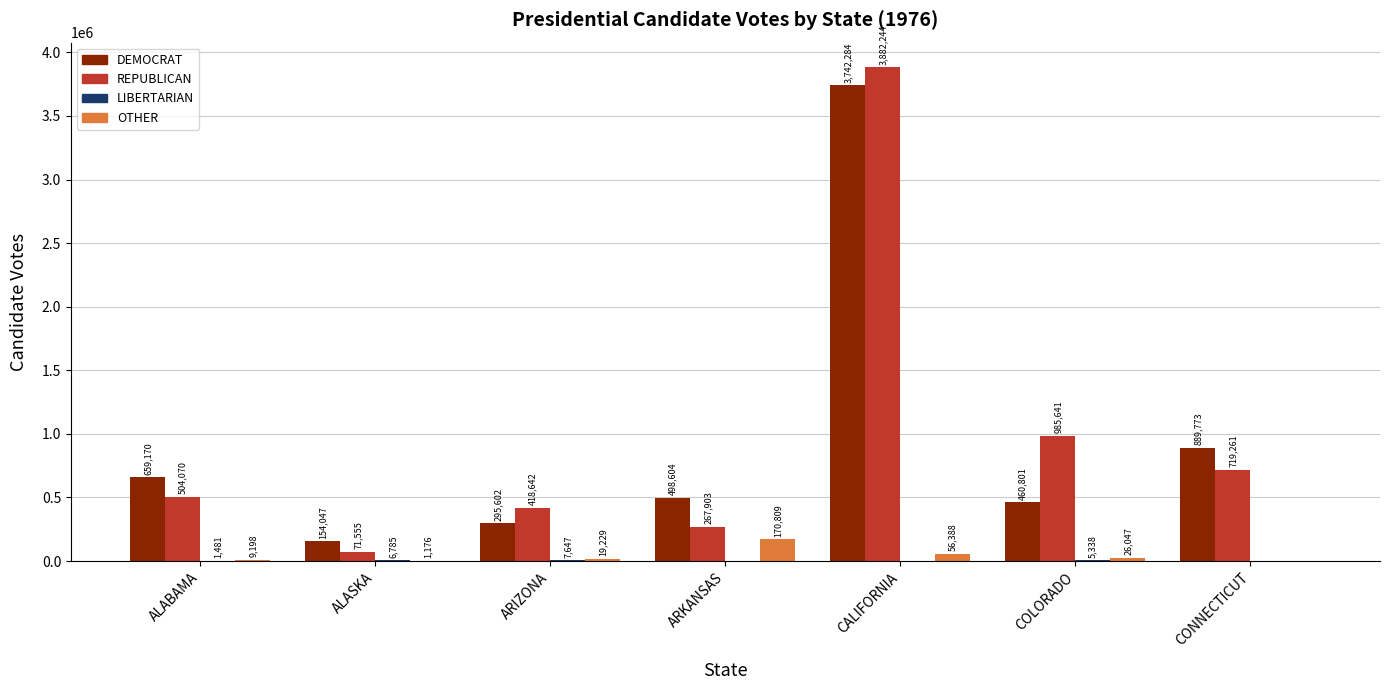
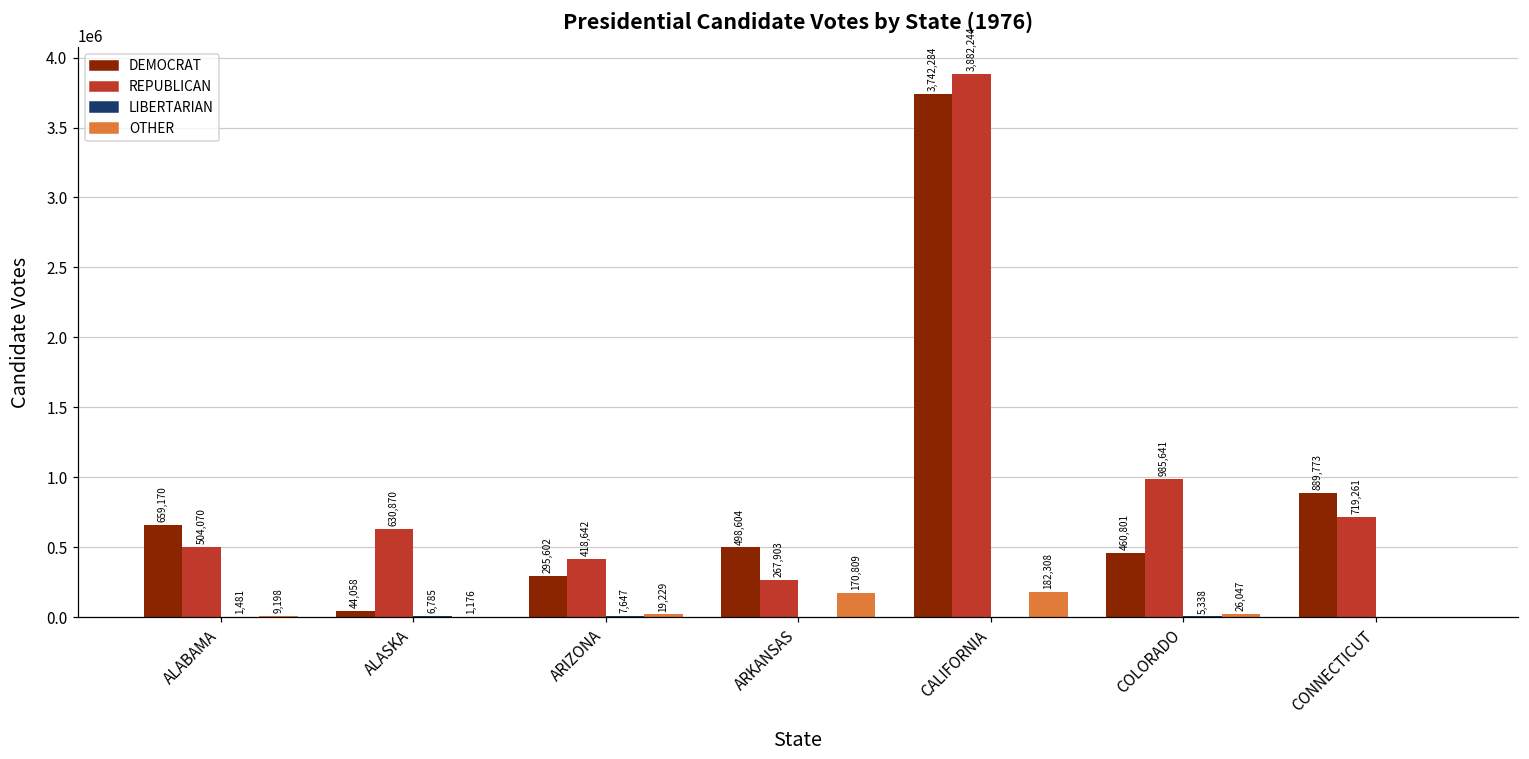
DEMOCRAT, ALASKA: 154,047 -> 44,058
REPUBLICAN, ALASKA: 71,555 -> 630,870
OTHER, CALIFORNIA: 56,388 -> 182,308
